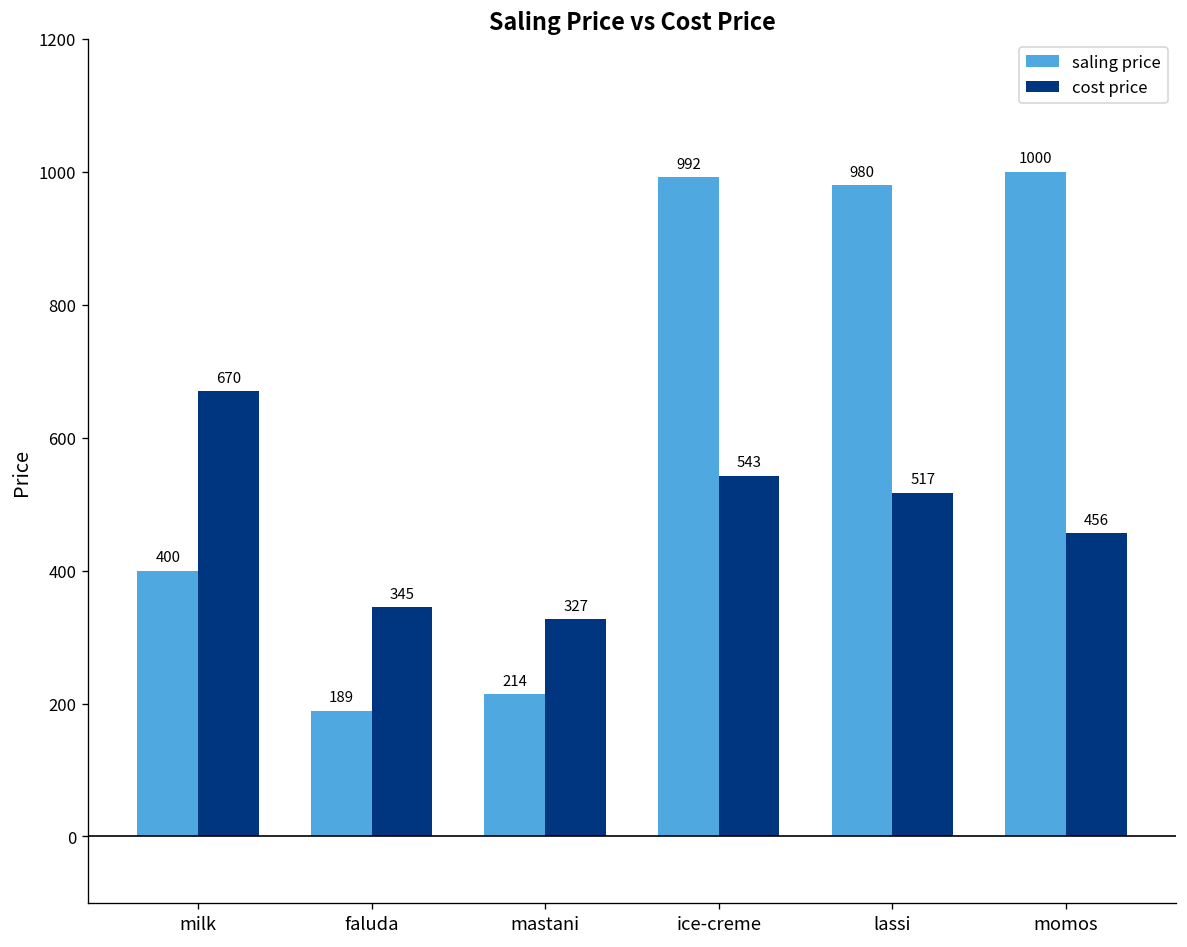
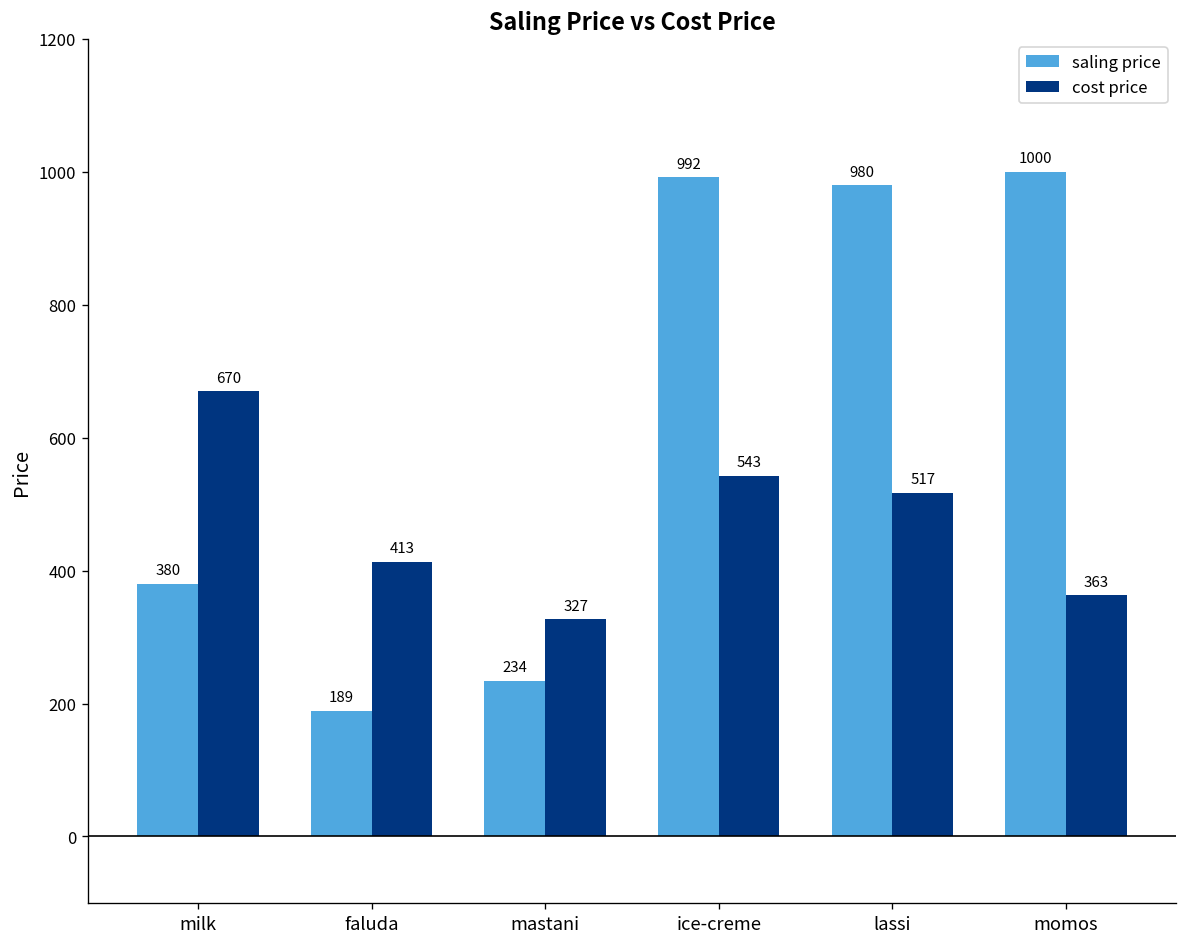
saling price, milk: 400 -> 380
cost price, faluda: 345 -> 413
saling price, mastani: 214 -> 234
cost price, momos: 456 -> 363
